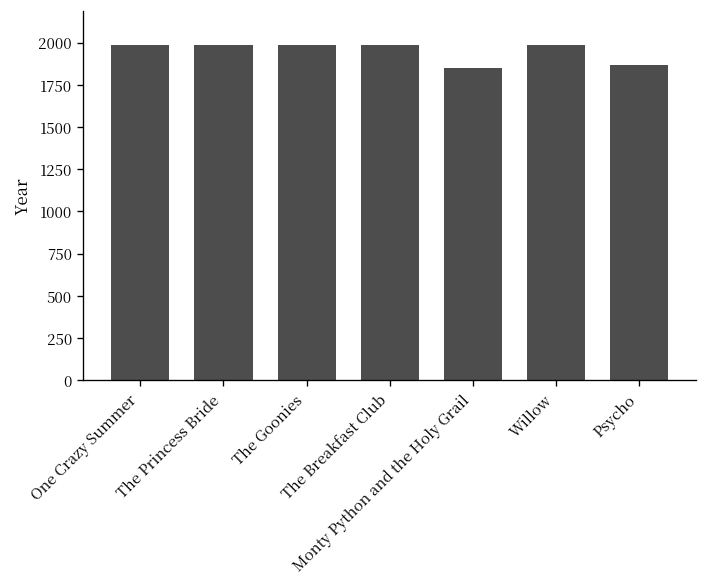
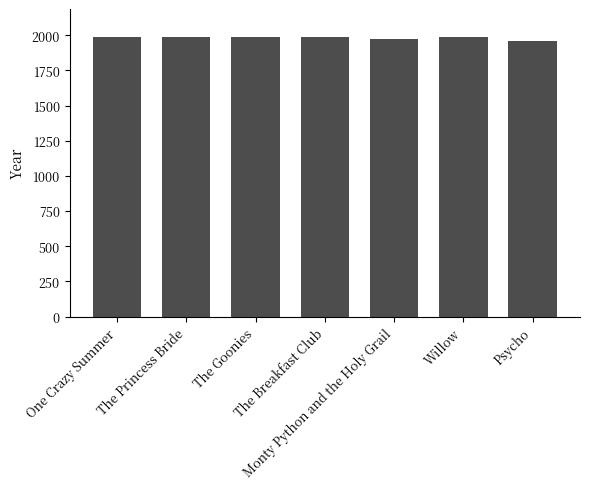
Monty Python and the Holy Grail: 1850 -> 1980
Psycho: 1870 -> 1960
